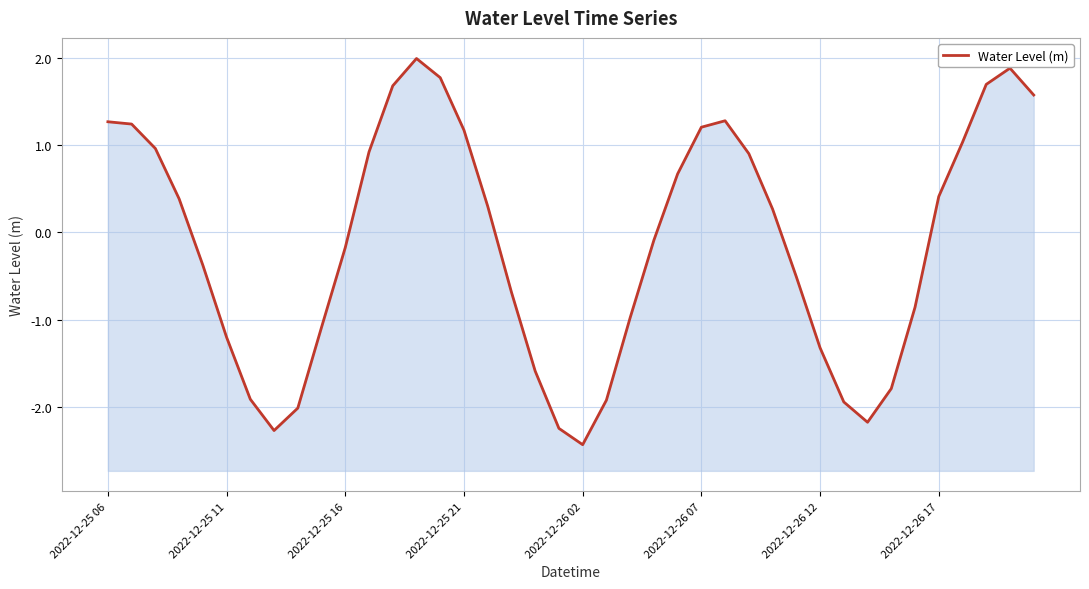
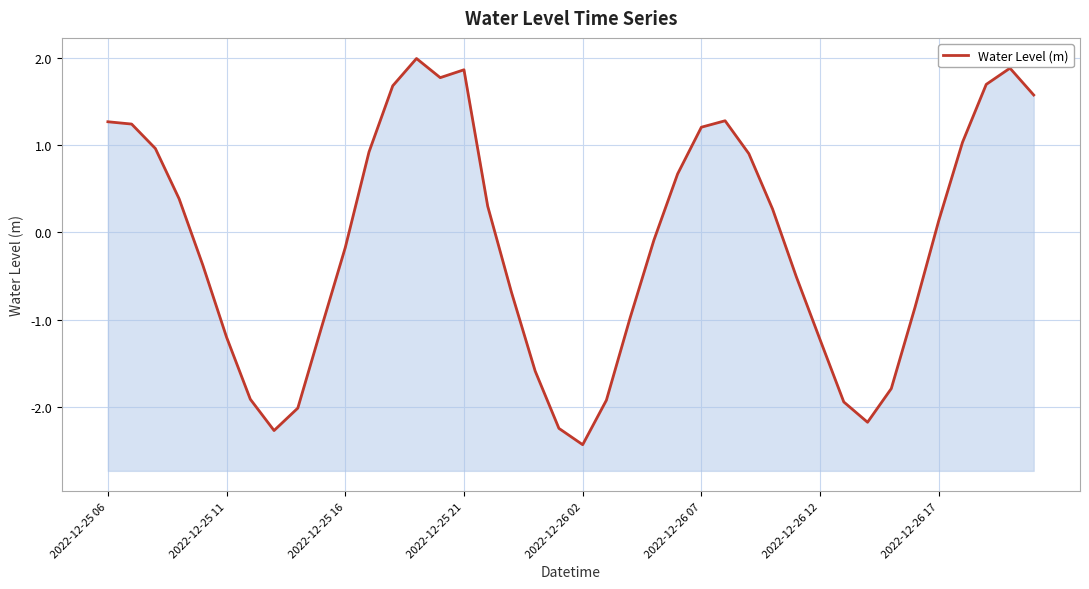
2022-12-25 21: 1.2 -> 1.9
2022-12-26 12: -1.3 -> -1.2
2022-12-26 17: 0.4 -> 0.1
